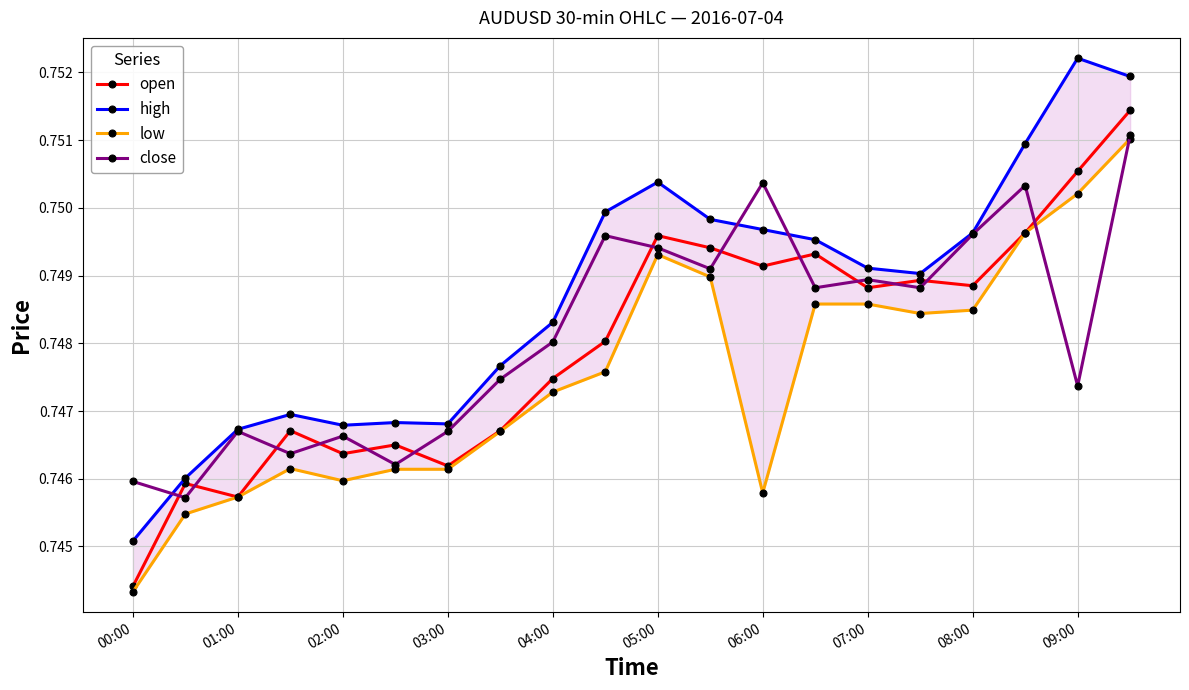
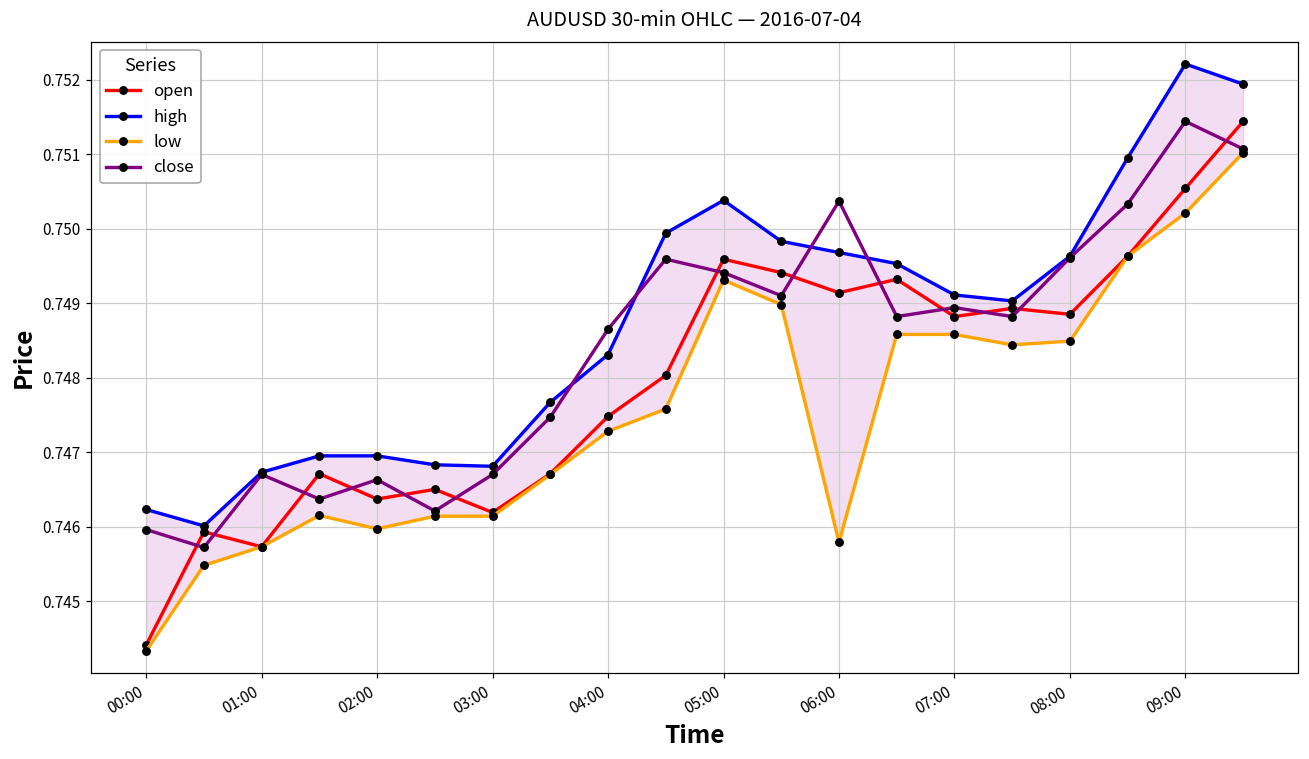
high, 00:00: 0.7451 -> 0.7462
high, 02:00: 0.7468 -> 0.7470
close, 04:00: 0.7480 -> 0.7487
close, 09:00: 0.7474 -> 0.7514
